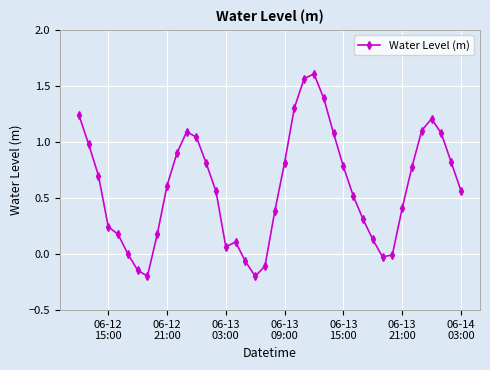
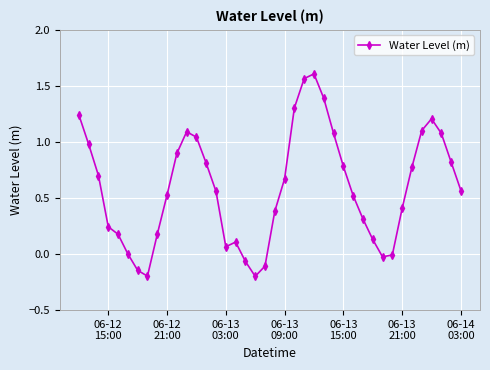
06-12 21:00: 0.61 -> 0.53
06-13 09:00: 0.81 -> 0.67
